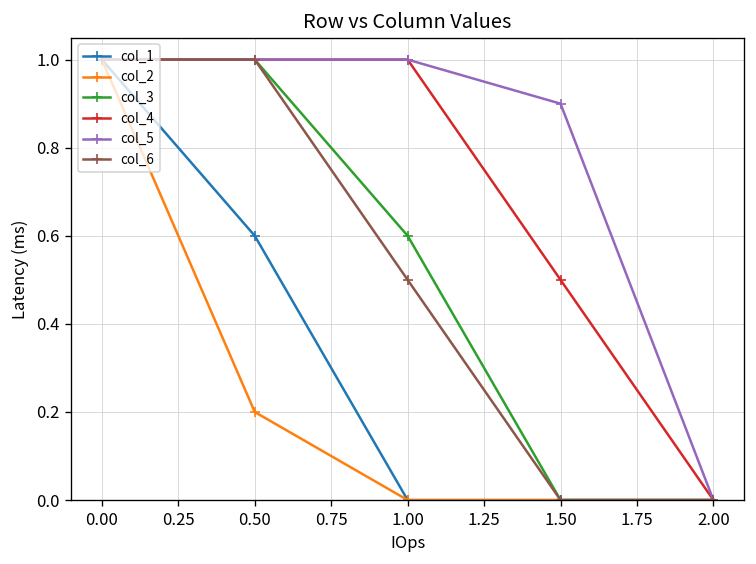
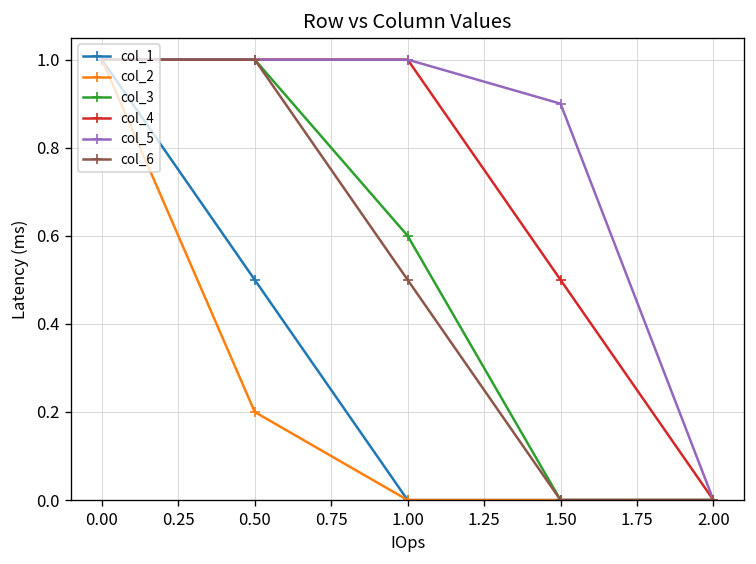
col_1, 0.50: 0.6 -> 0.5
